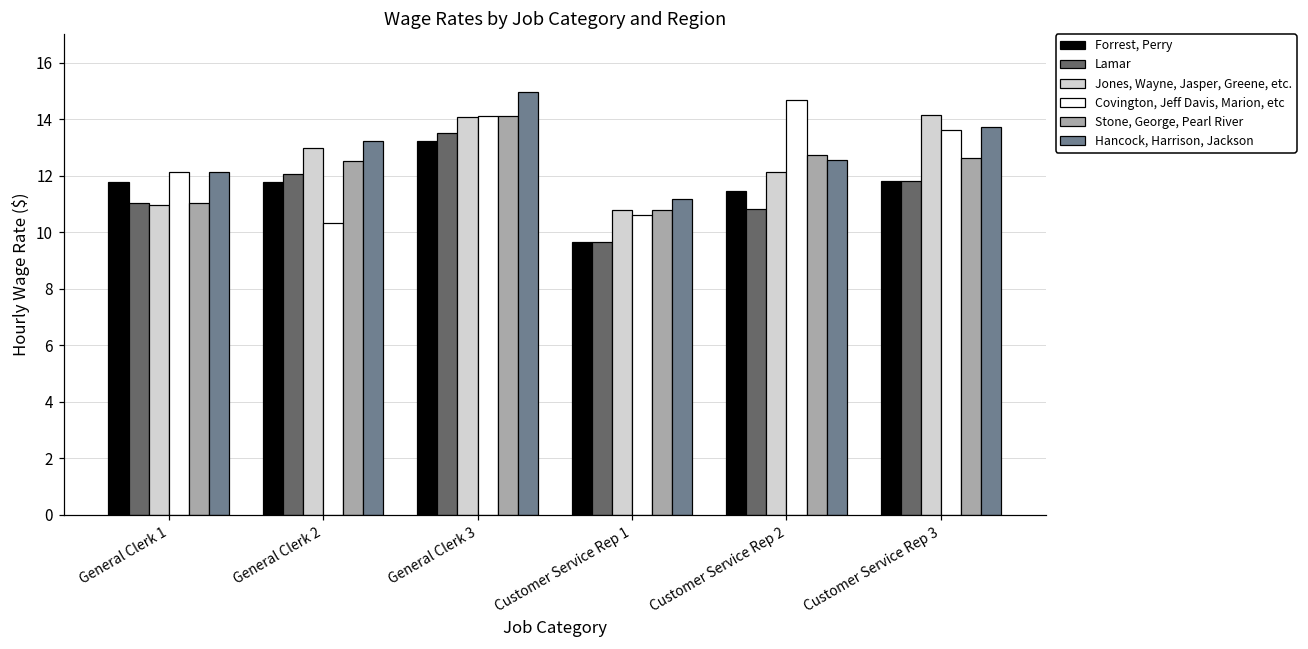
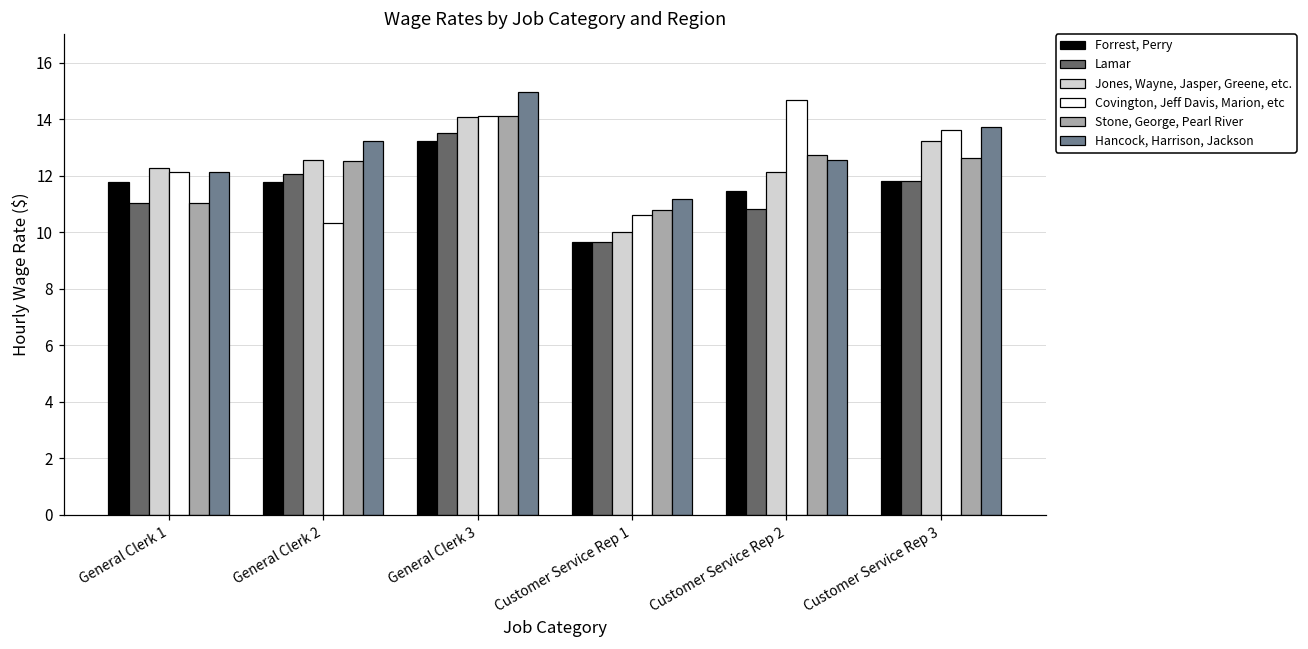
Jones, Wayne, Jasper, Greene, etc., General Clerk 1: 11.0 -> 12.3
Jones, Wayne, Jasper, Greene, etc., General Clerk 2: 13.0 -> 12.6
Jones, Wayne, Jasper, Greene, etc., Customer Service Rep 1: 10.8 -> 10.0
Jones, Wayne, Jasper, Greene, etc., Customer Service Rep 3: 14.2 -> 13.2
